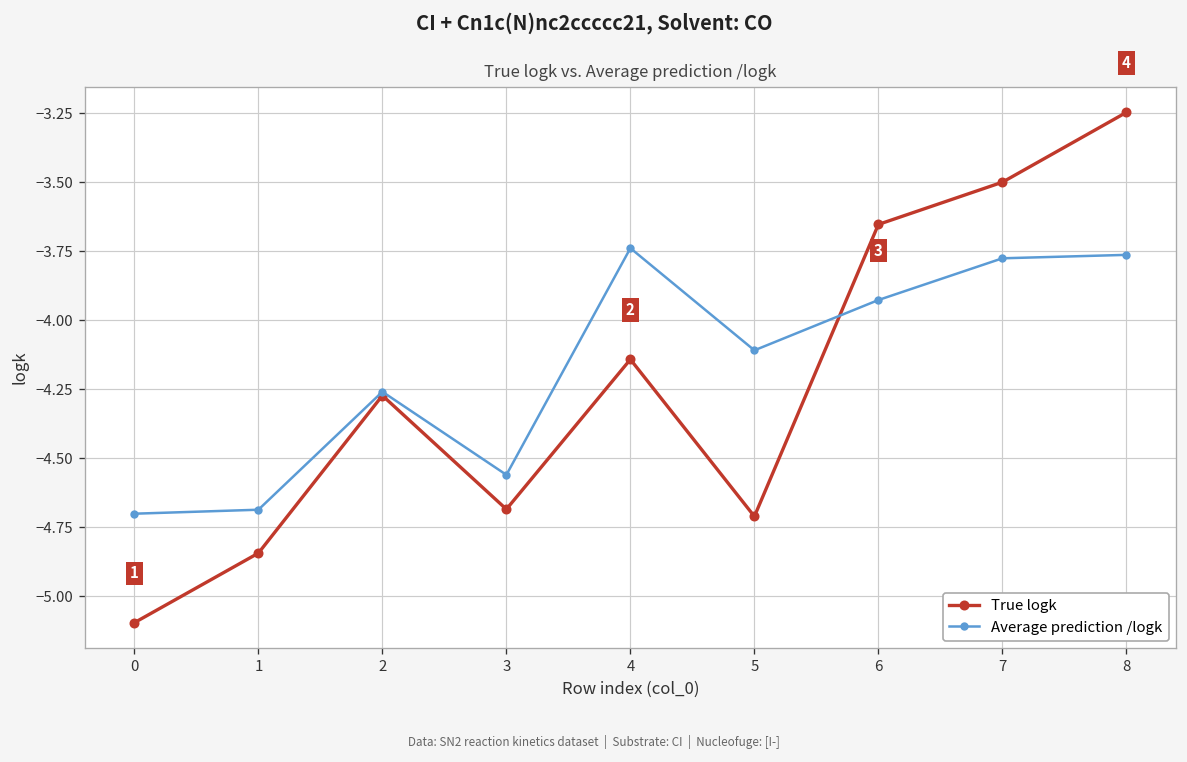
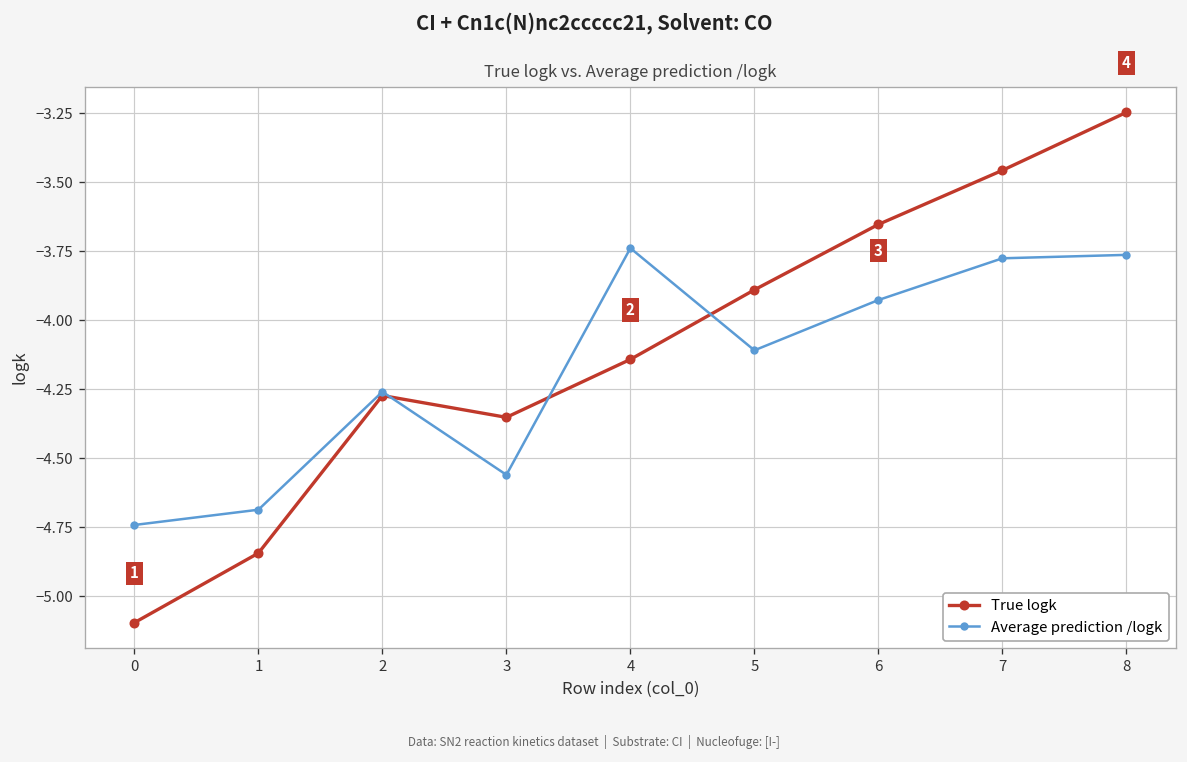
Average prediction /logk, 0: -4.70 -> -4.74
True logk, 3: -4.68 -> -4.35
True logk, 5: -4.71 -> -3.89
True logk, 7: -3.50 -> -3.46
